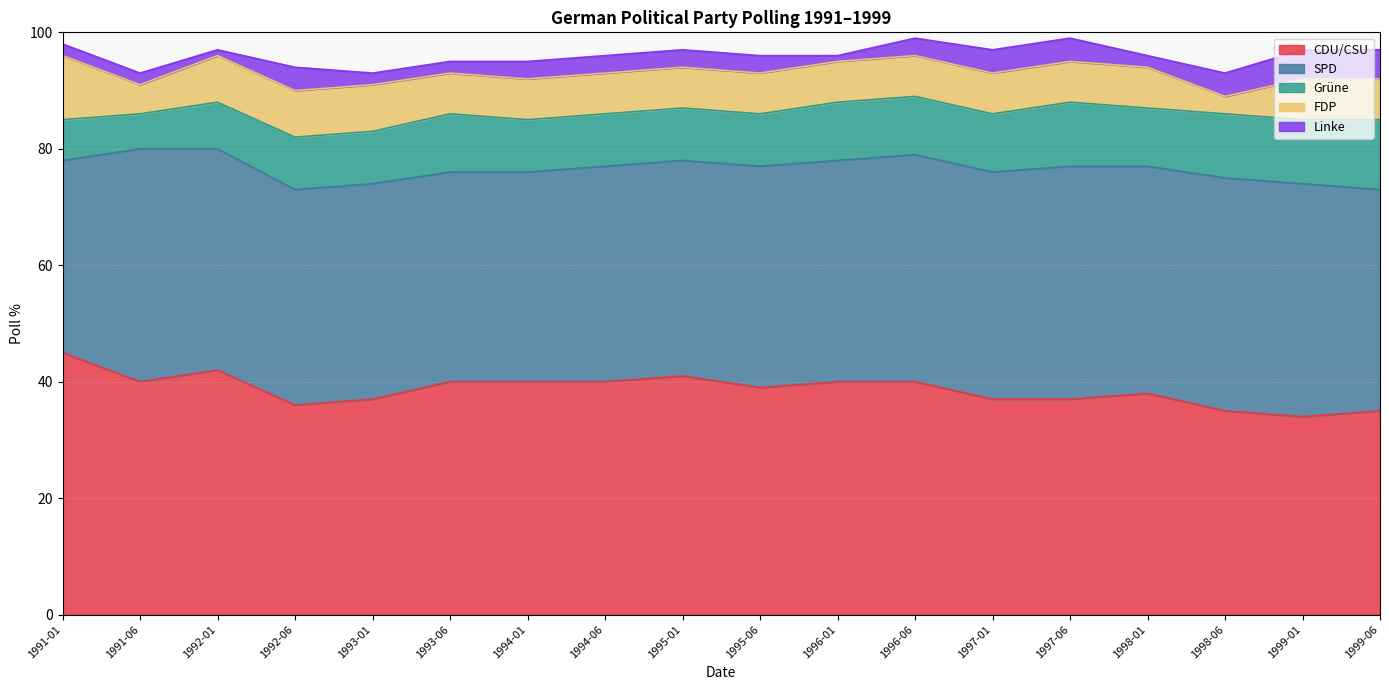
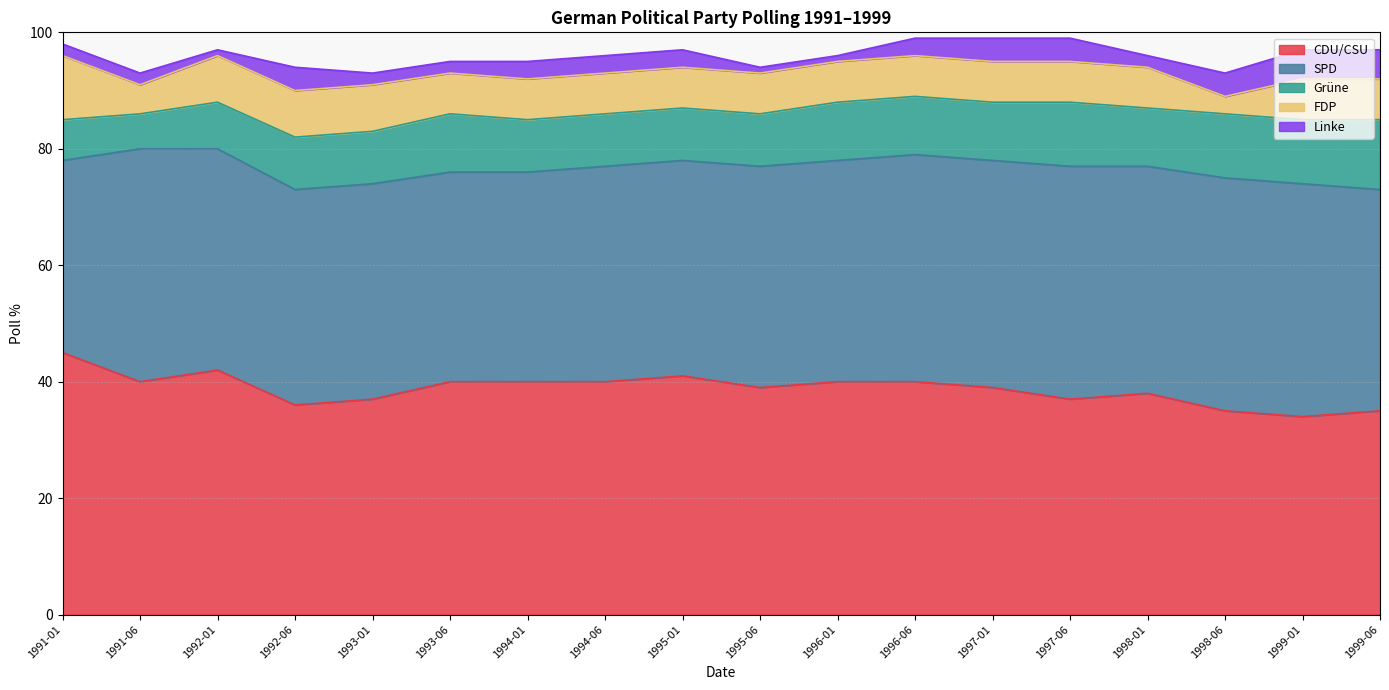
Linke, 1995-06: 3 -> 1
CDU/CSU, 1997-01: 37 -> 39
